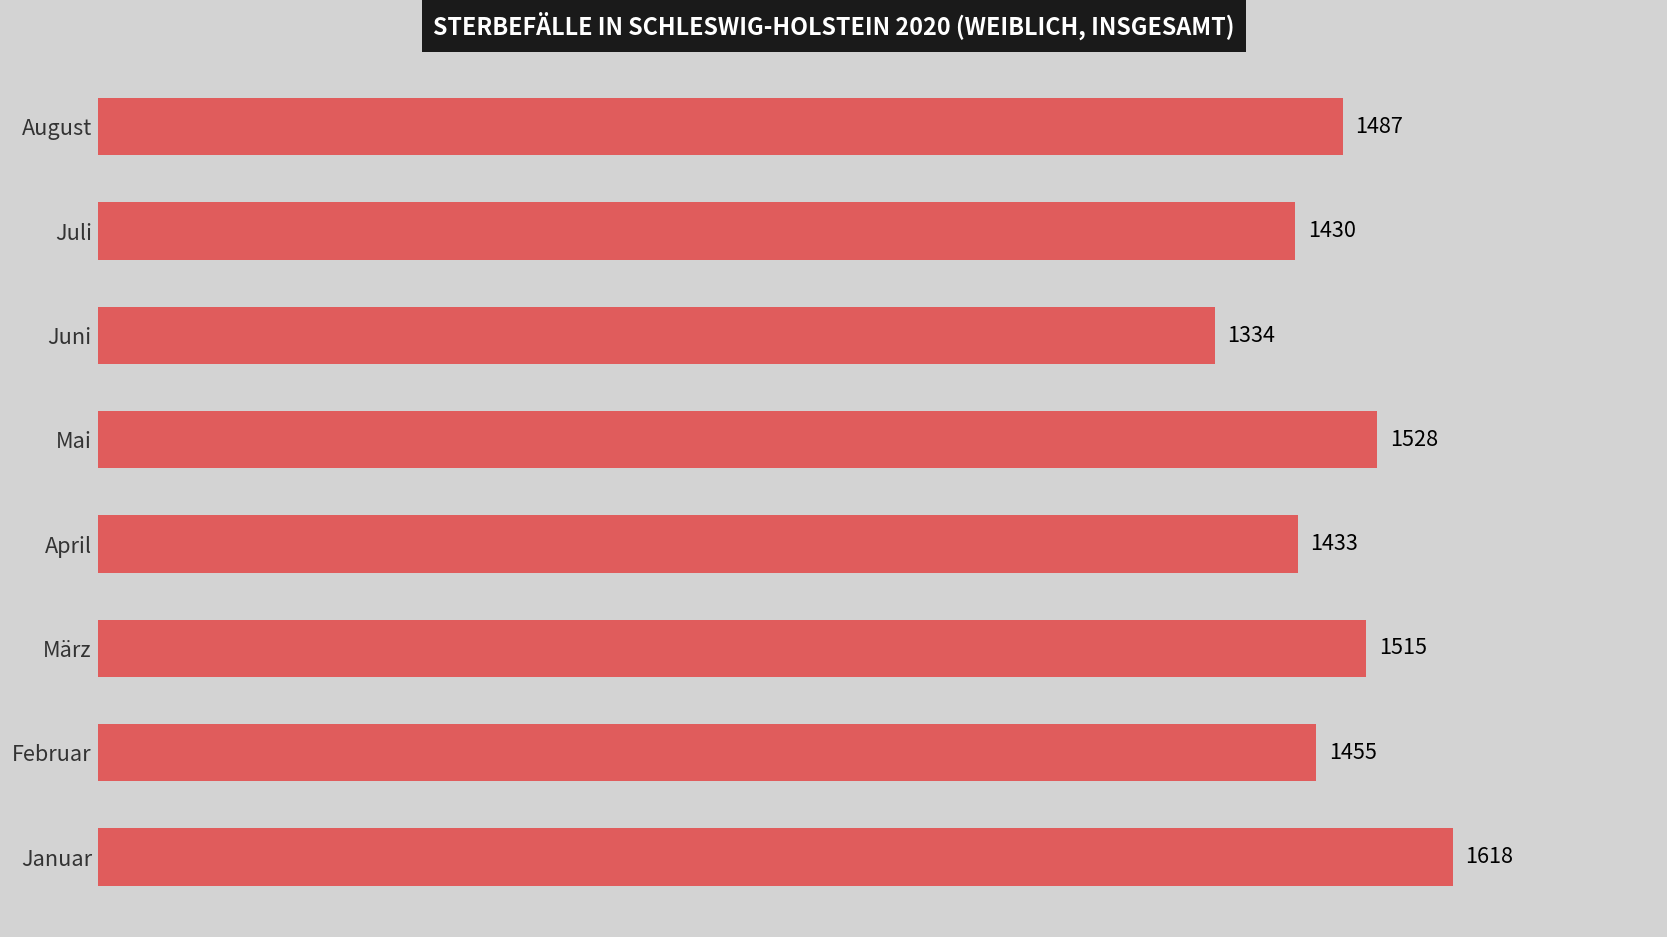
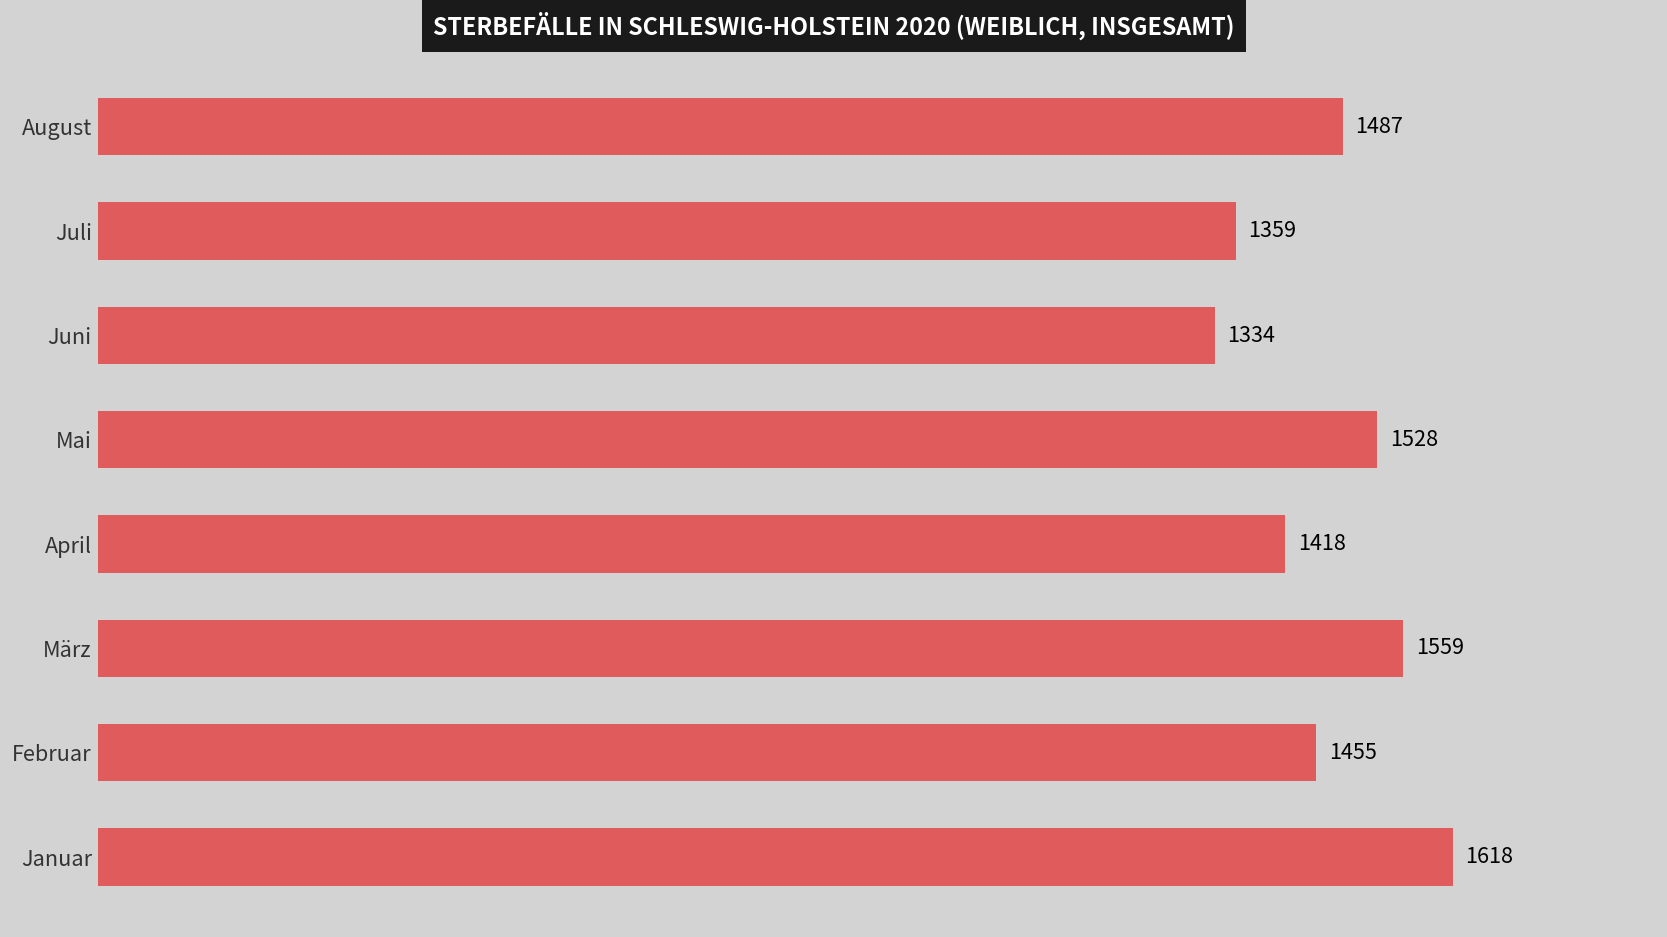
Juli: 1430 -> 1359
April: 1433 -> 1418
März: 1515 -> 1559
